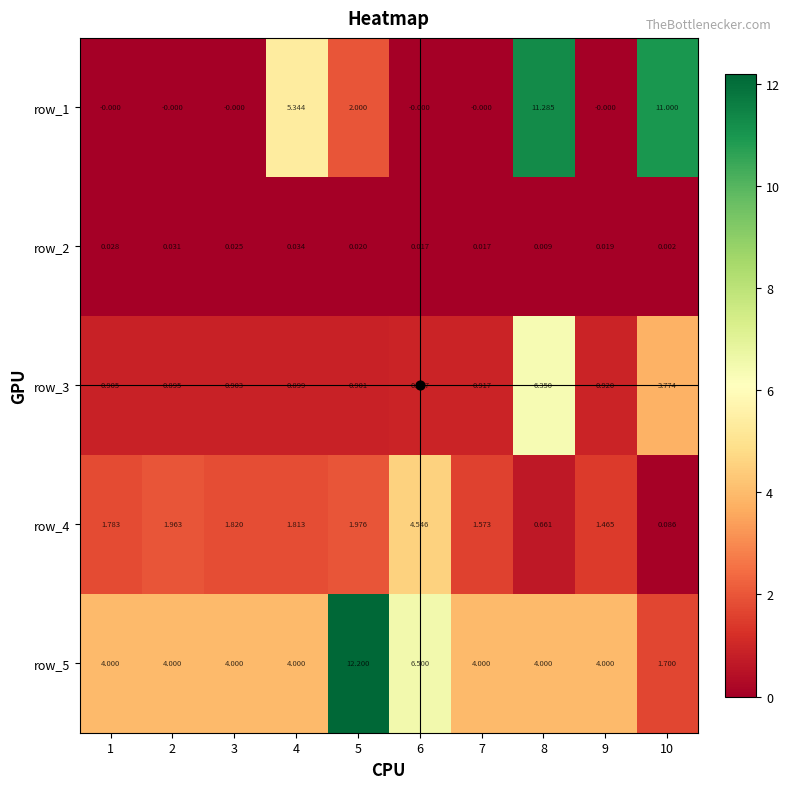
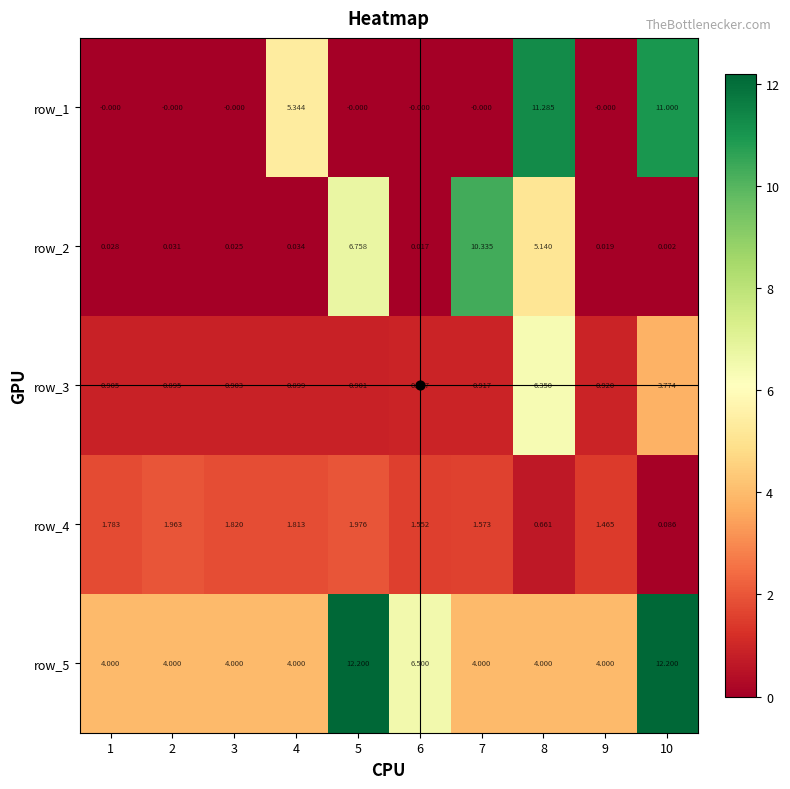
row_1, 5: 2.000 -> -0.000
row_2, 5: 0.020 -> 6.758
row_2, 7: 0.017 -> 10.335
row_2, 8: 0.009 -> 5.140
row_4, 6: 4.546 -> 1.552
row_5, 10: 1.700 -> 12.200
